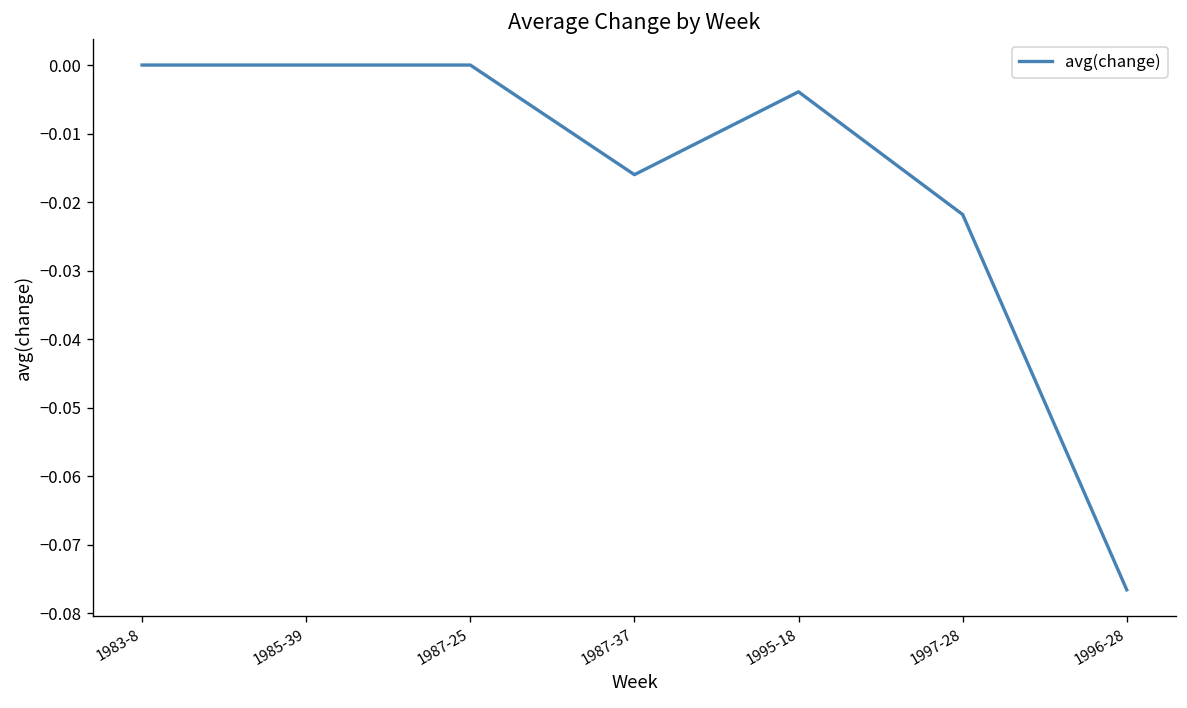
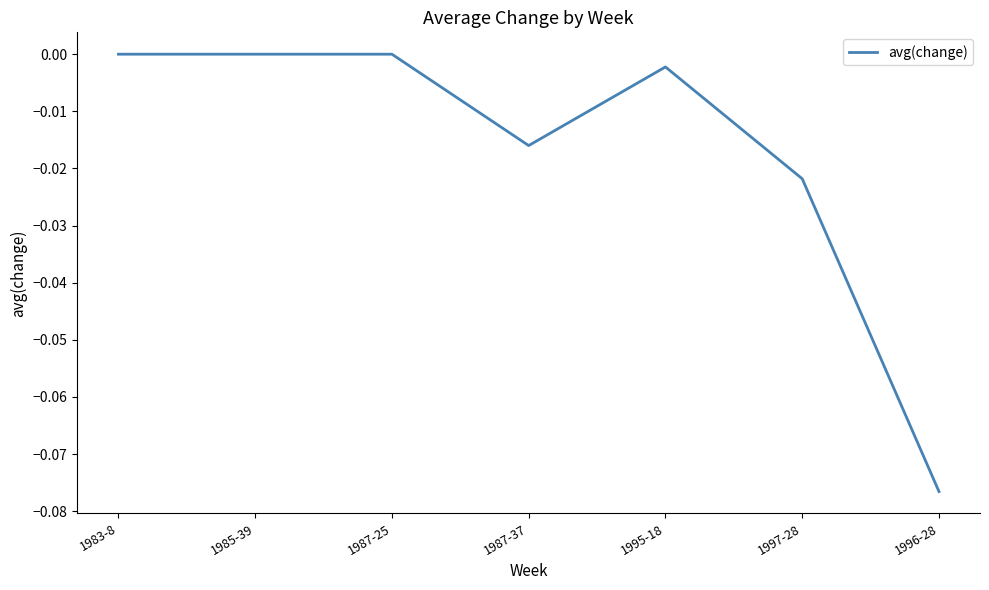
1995-18: -0.004 -> -0.002
